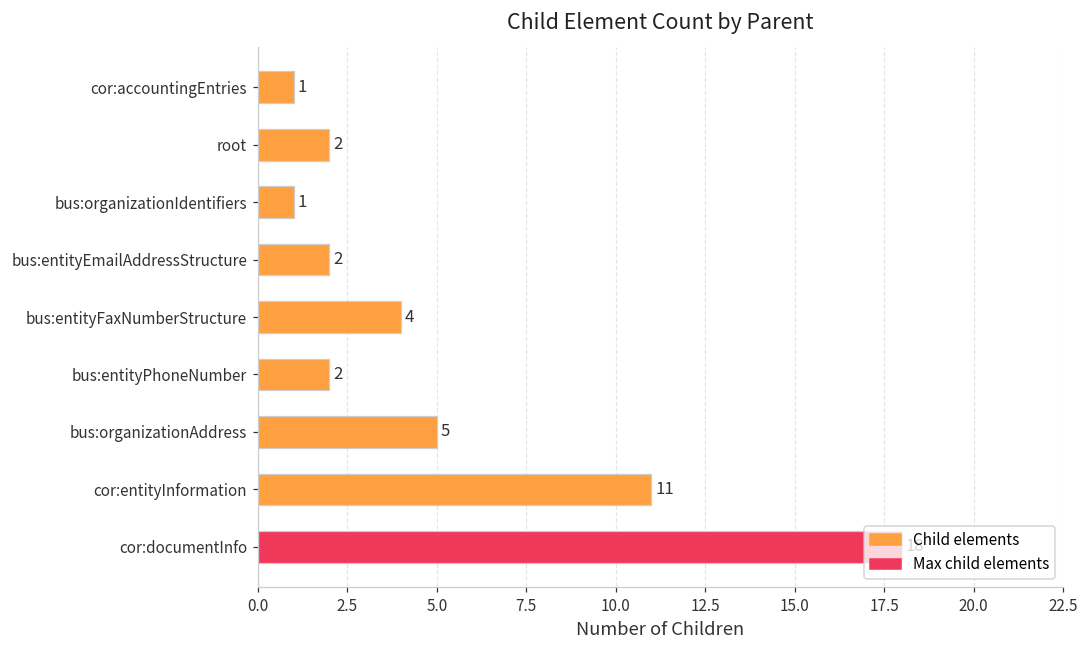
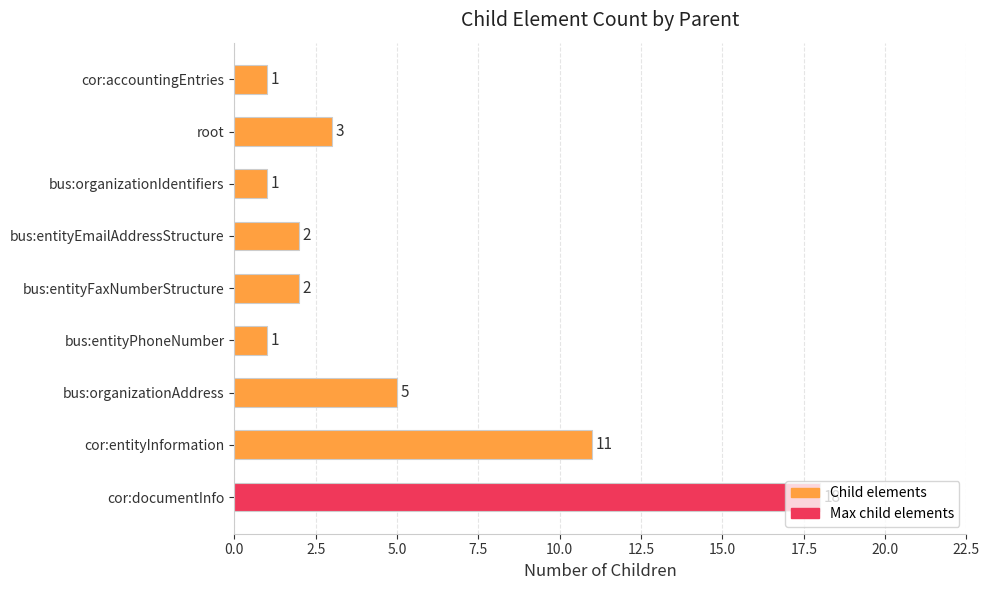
root: 2 -> 3
bus:entityFaxNumberStructure: 4 -> 2
bus:entityPhoneNumber: 2 -> 1
